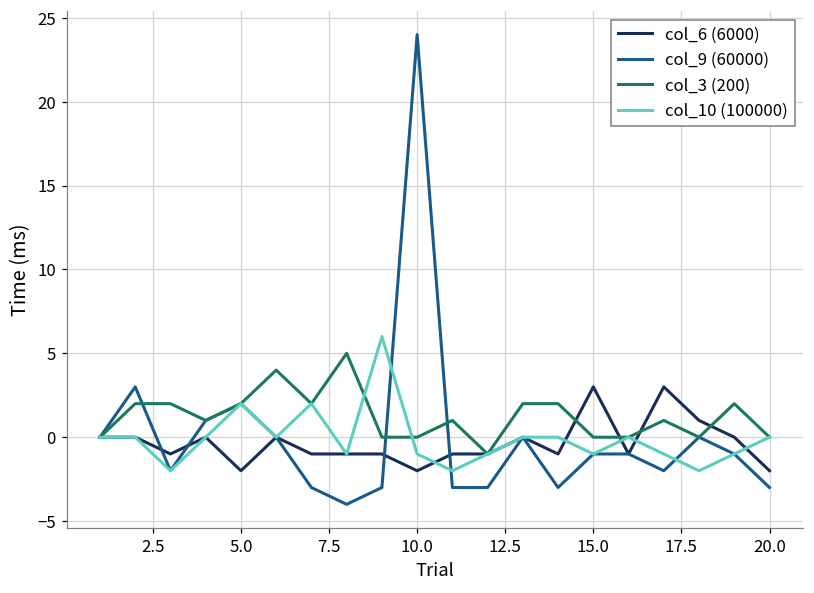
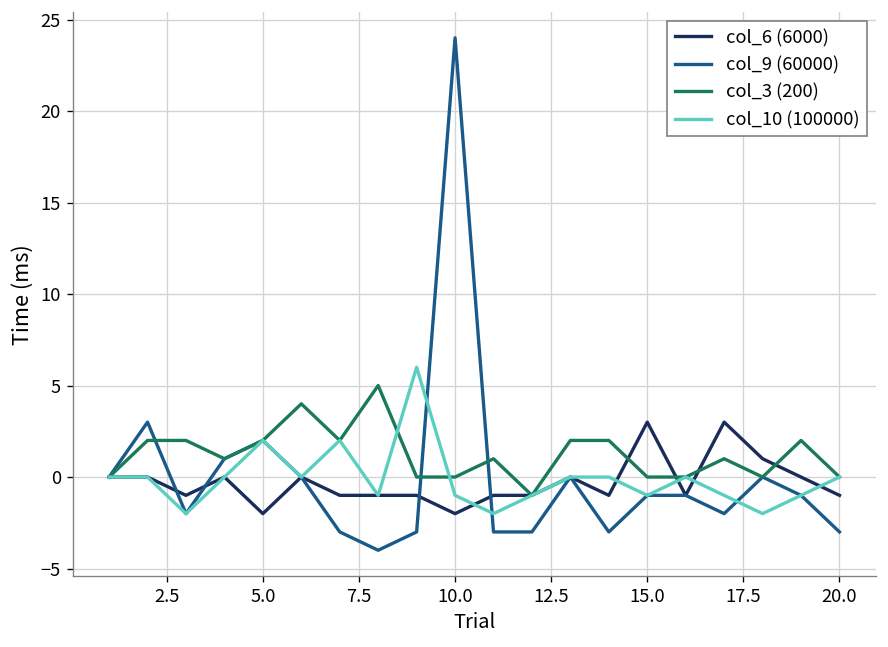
col_6 (6000), 20.0: -2.0 -> -1.0
